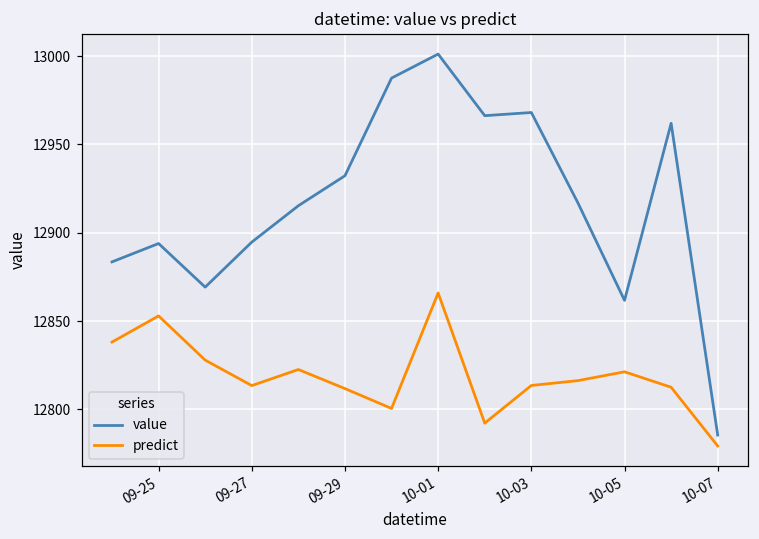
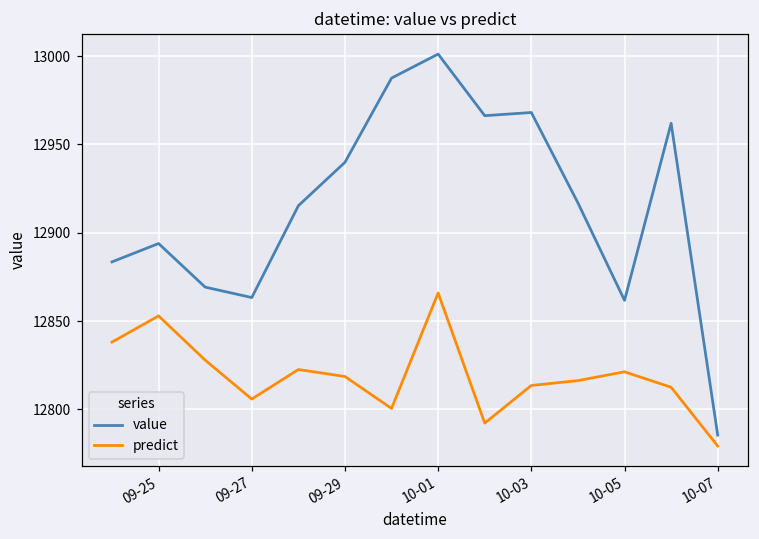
value, 09-27: 12895 -> 12863
predict, 09-27: 12813 -> 12806
value, 09-29: 12932 -> 12940
predict, 09-29: 12812 -> 12819
